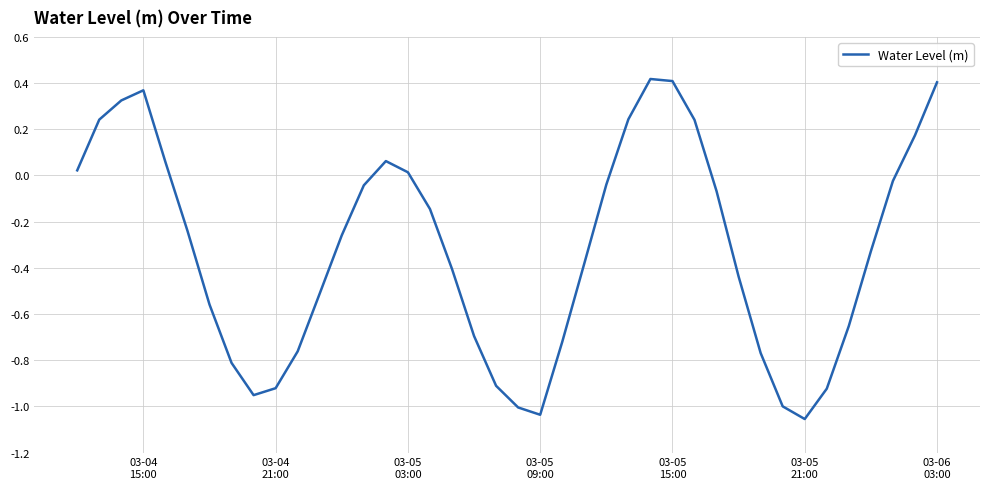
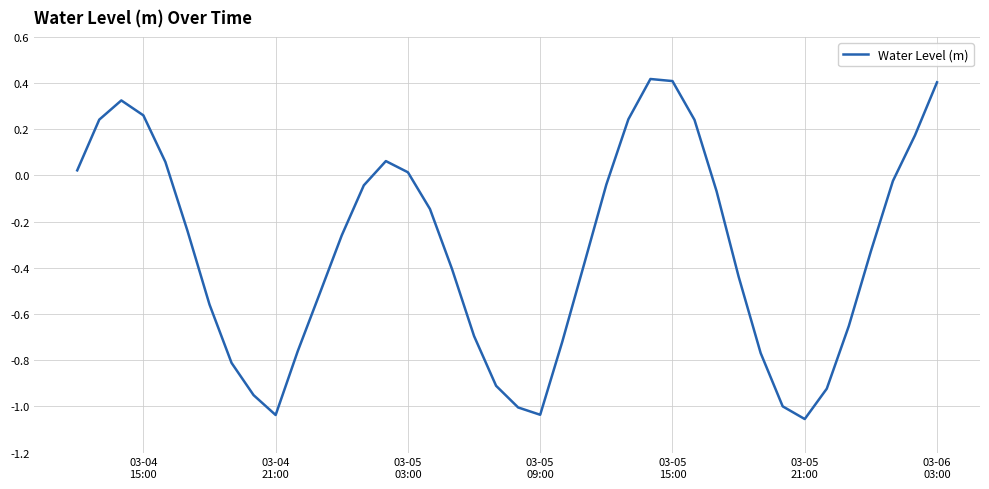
03-04 15:00: 0.37 -> 0.26
03-04 21:00: -0.92 -> -1.04
